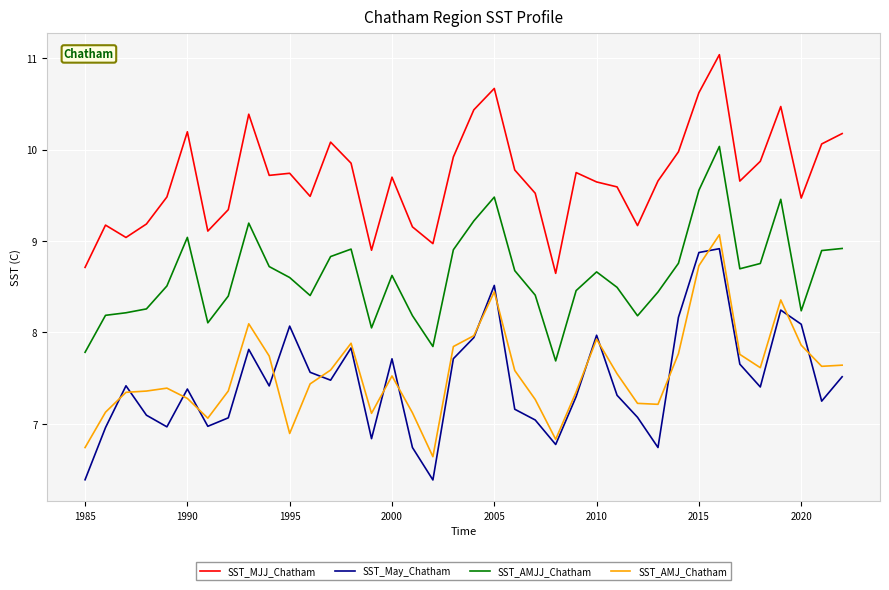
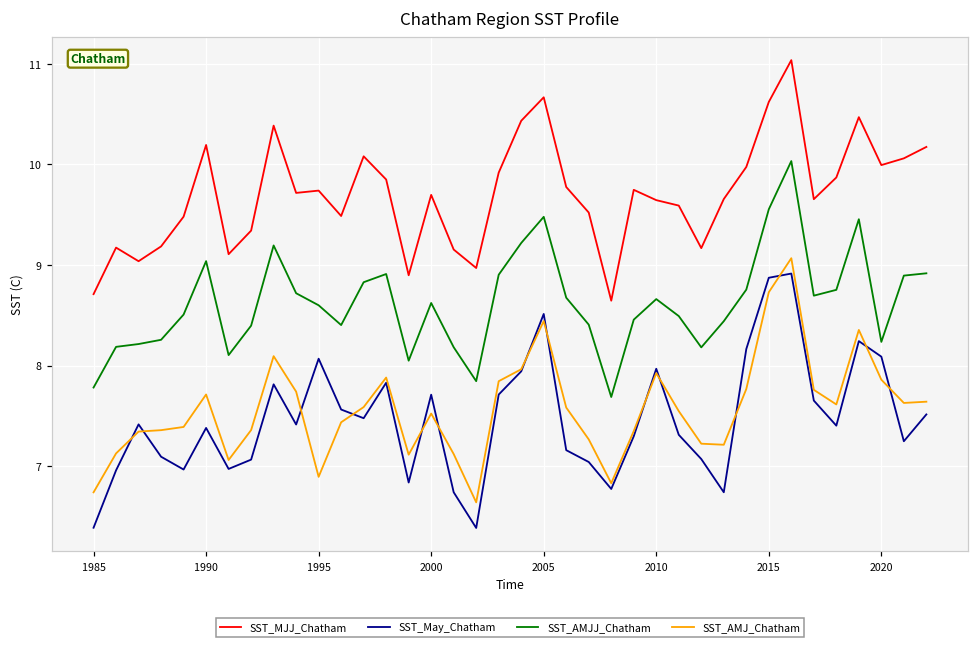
SST_AMJ_Chatham, 1990: 7.3 -> 7.7
SST_MJJ_Chatham, 2020: 9.5 -> 10.0
